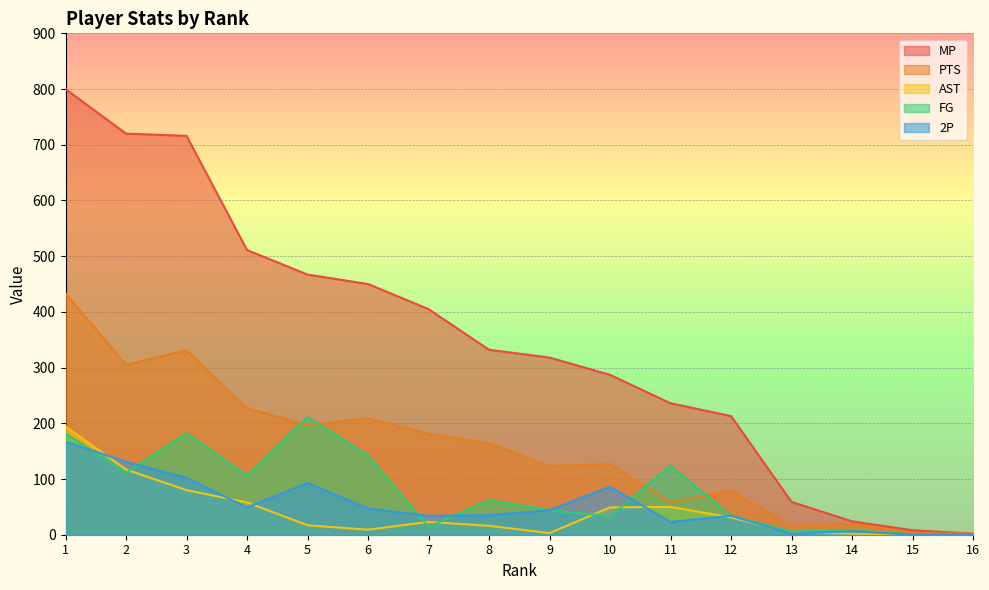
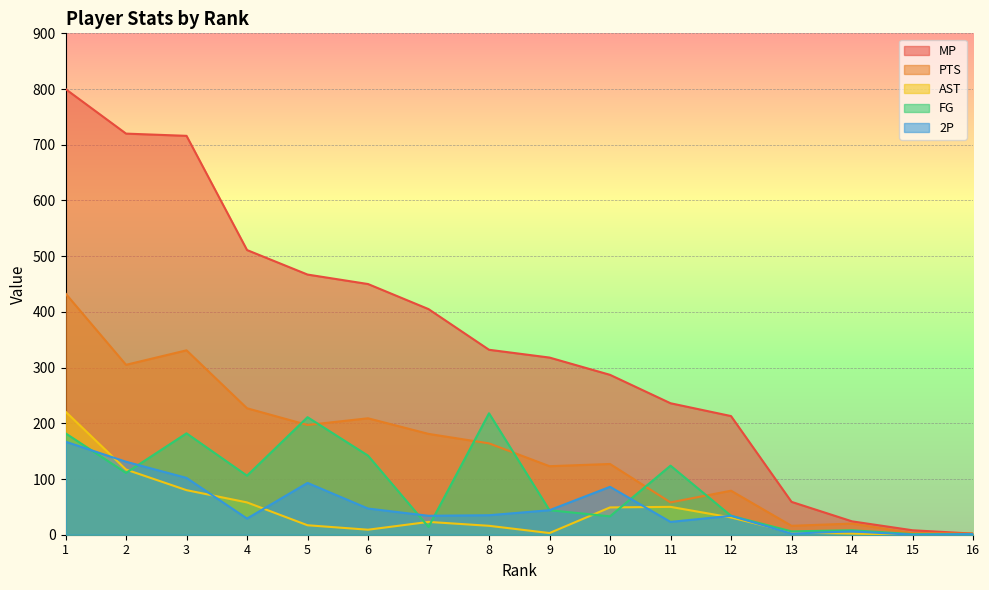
AST, 1: 190 -> 220
2P, 4: 50 -> 30
FG, 8: 60 -> 220
